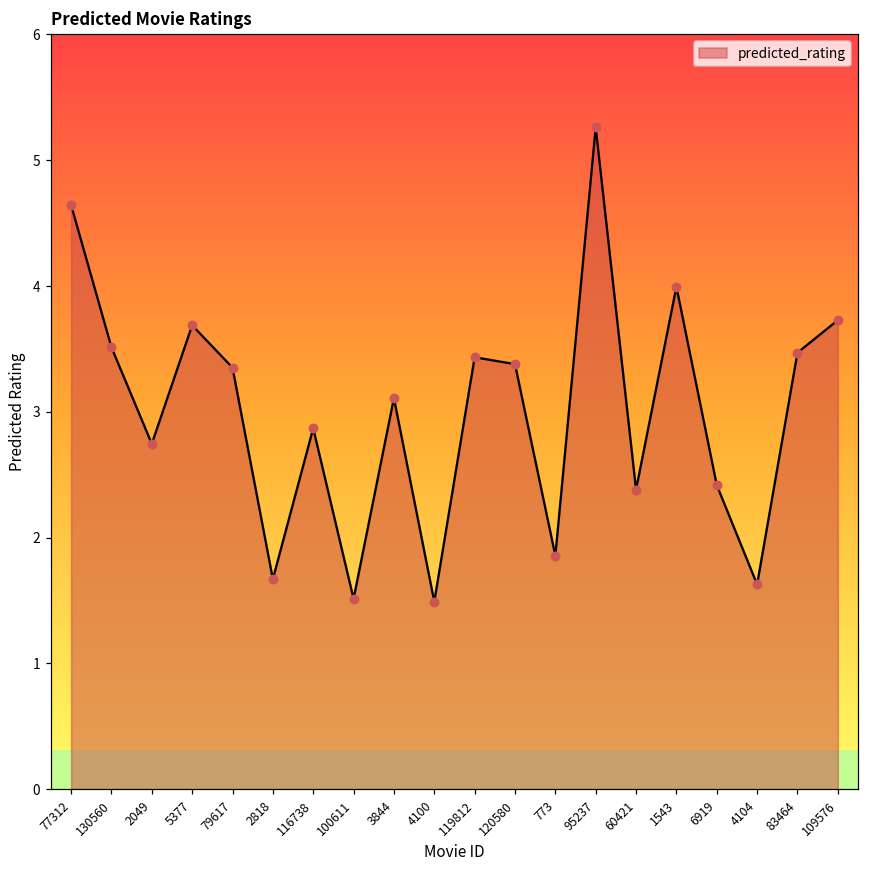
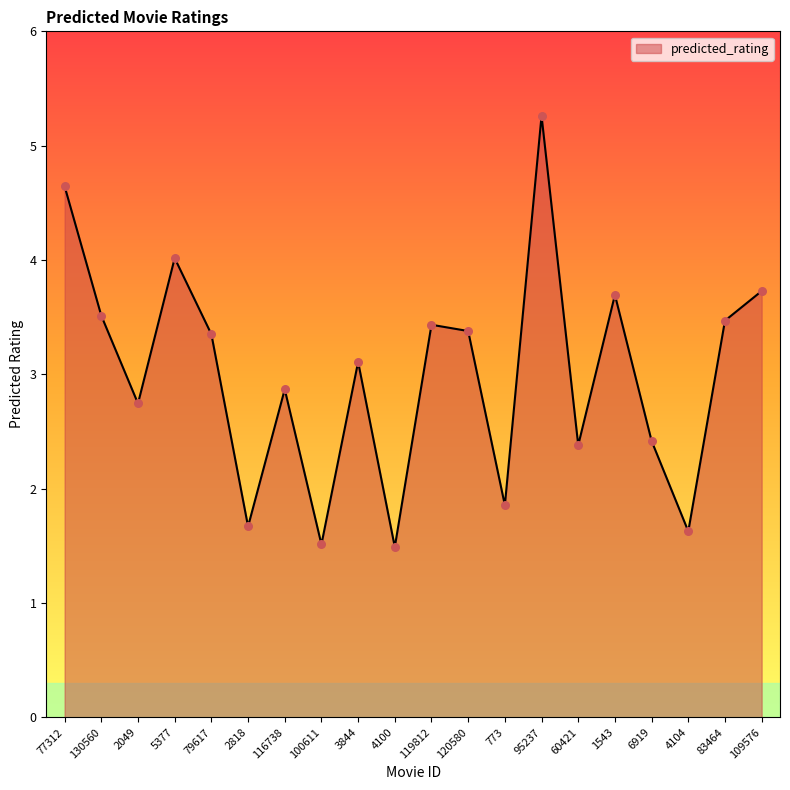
5377: 3.69 -> 4.02
1543: 3.99 -> 3.70
